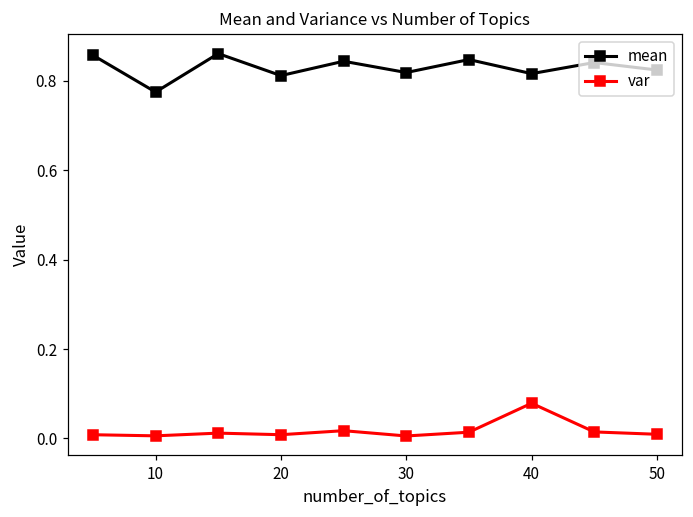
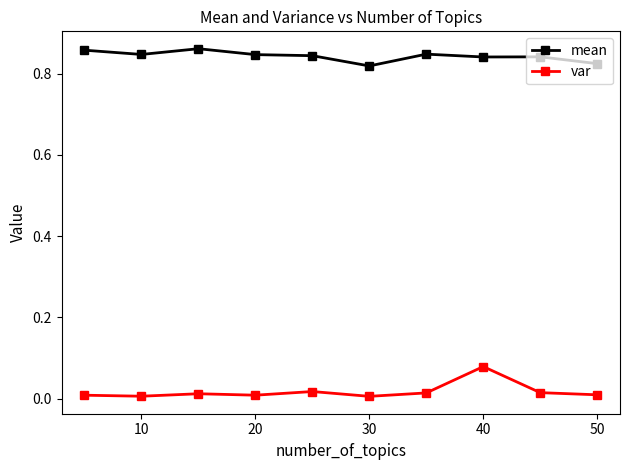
mean, 10: 0.78 -> 0.85
mean, 20: 0.81 -> 0.85
mean, 40: 0.82 -> 0.84
